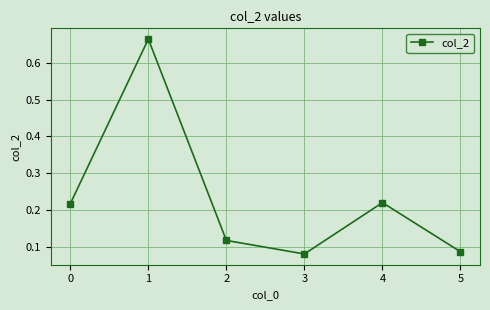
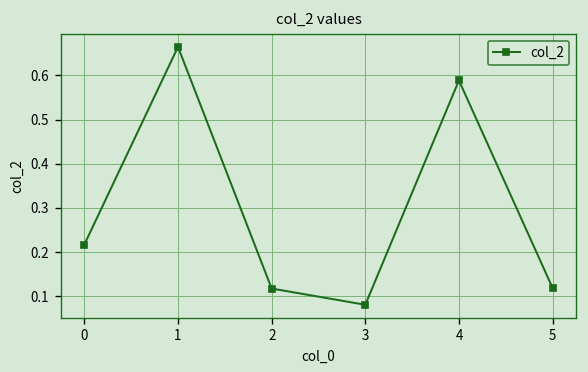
4: 0.22 -> 0.59
5: 0.09 -> 0.12
